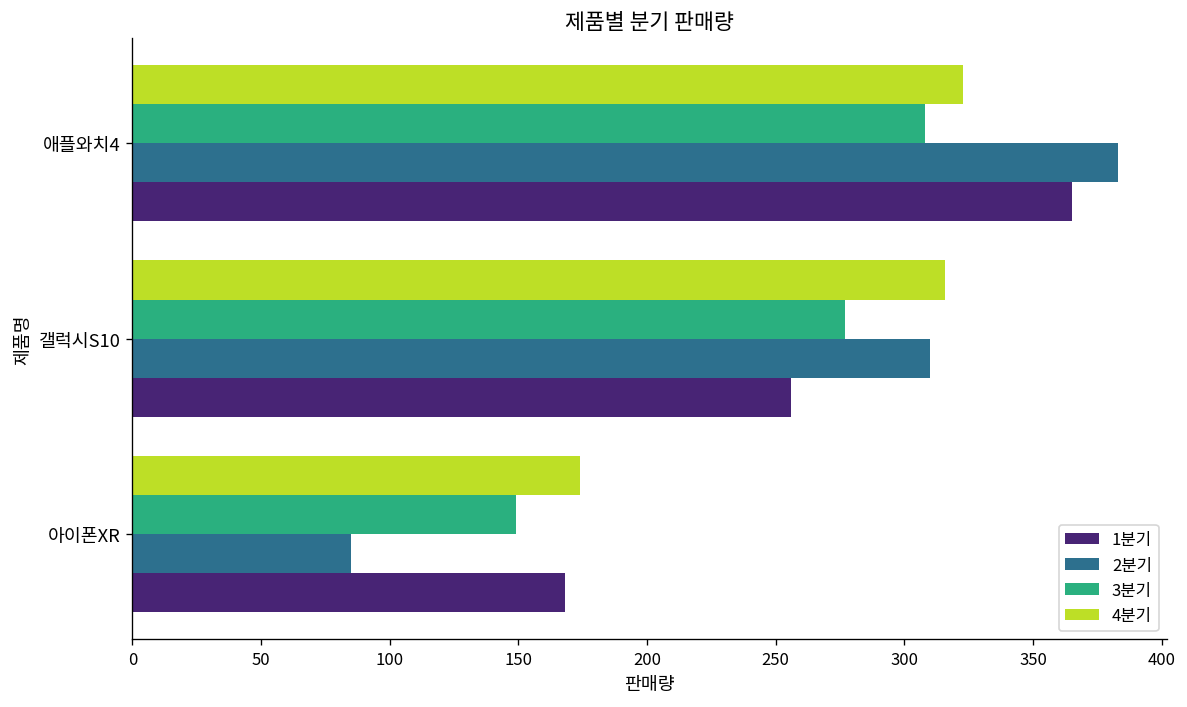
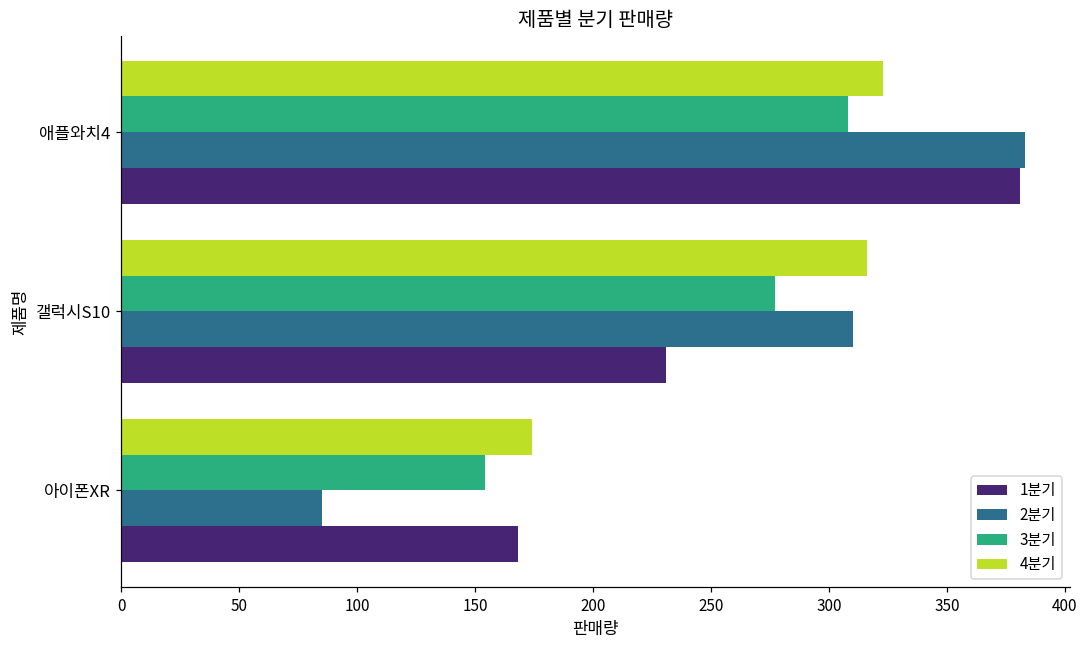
1분기, 애플와치4: 365 -> 381
1분기, 갤럭시S10: 256 -> 231
3분기, 아이폰XR: 149 -> 154
